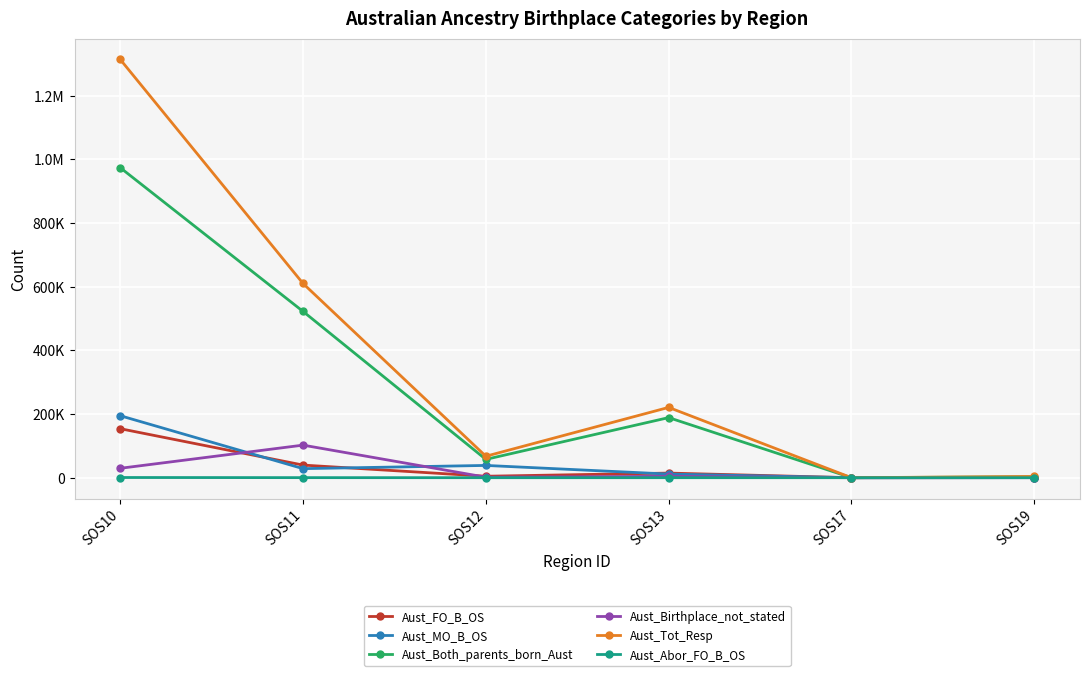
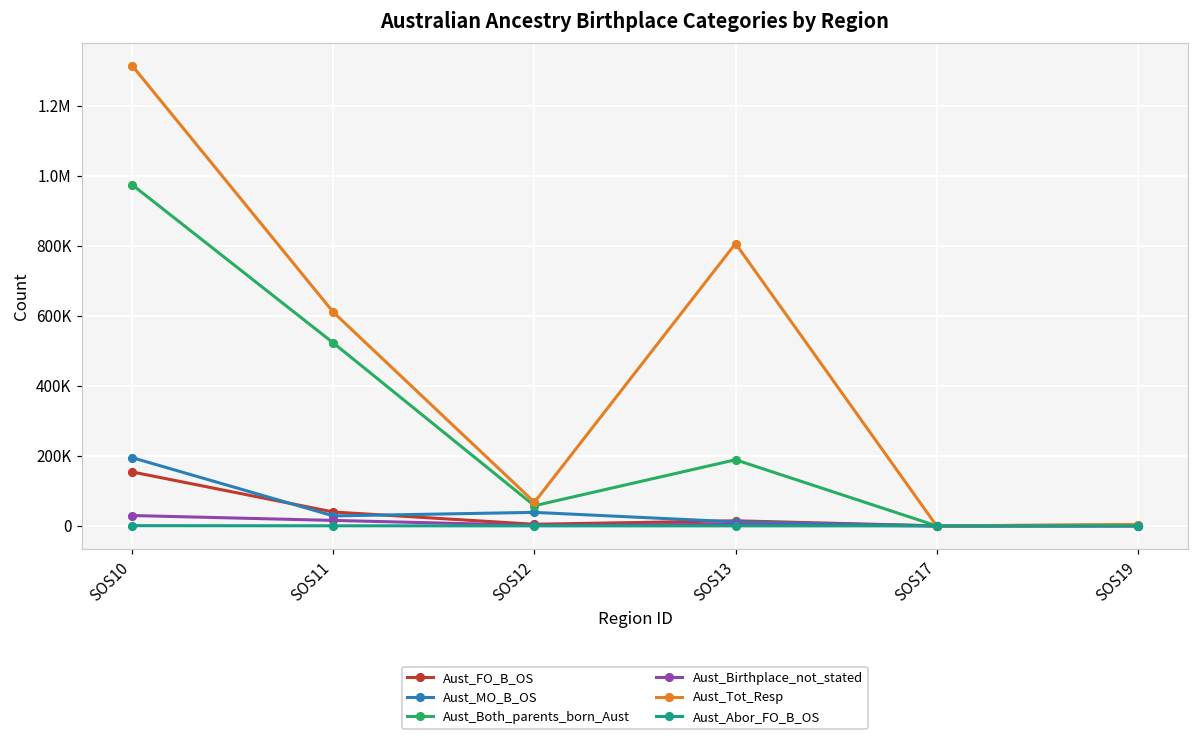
Aust_Birthplace_not_stated, SOS11: 100000 -> 20000
Aust_Tot_Resp, SOS13: 220000 -> 810000
